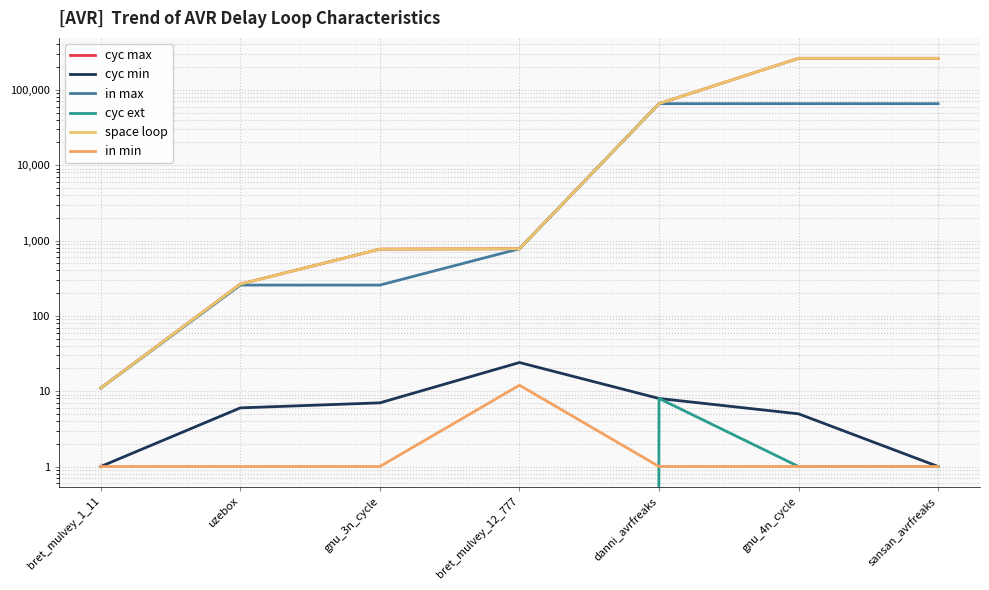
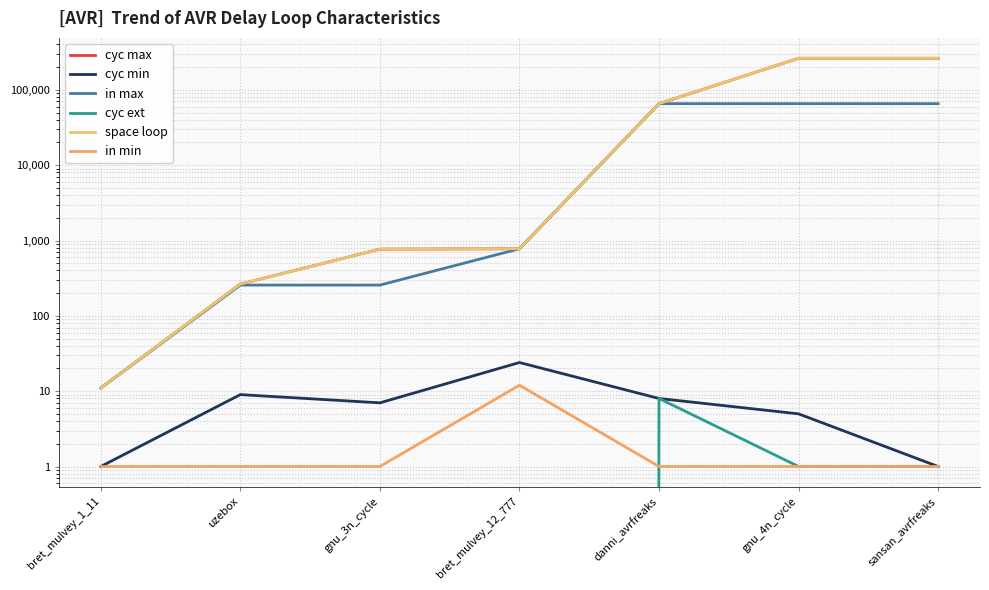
cyc min, uzebox: 6 -> 9
